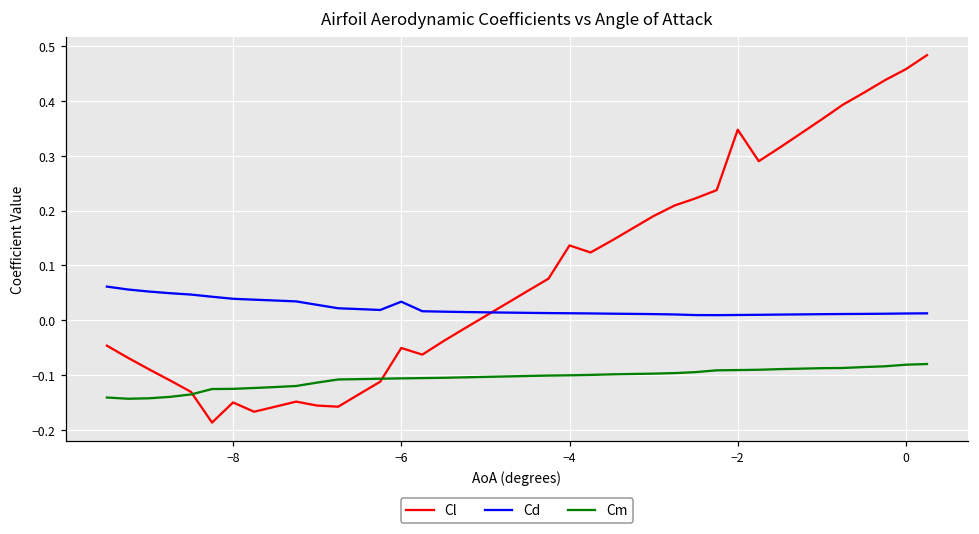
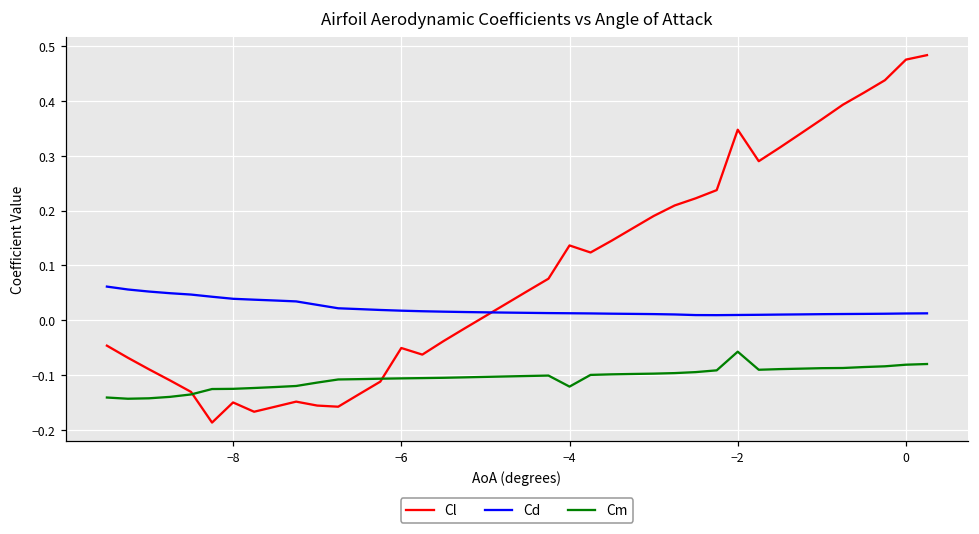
Cd, −6: 0.03 -> 0.02
Cm, −4: -0.10 -> -0.12
Cm, −2: -0.09 -> -0.06
Cl, 0: 0.46 -> 0.48
